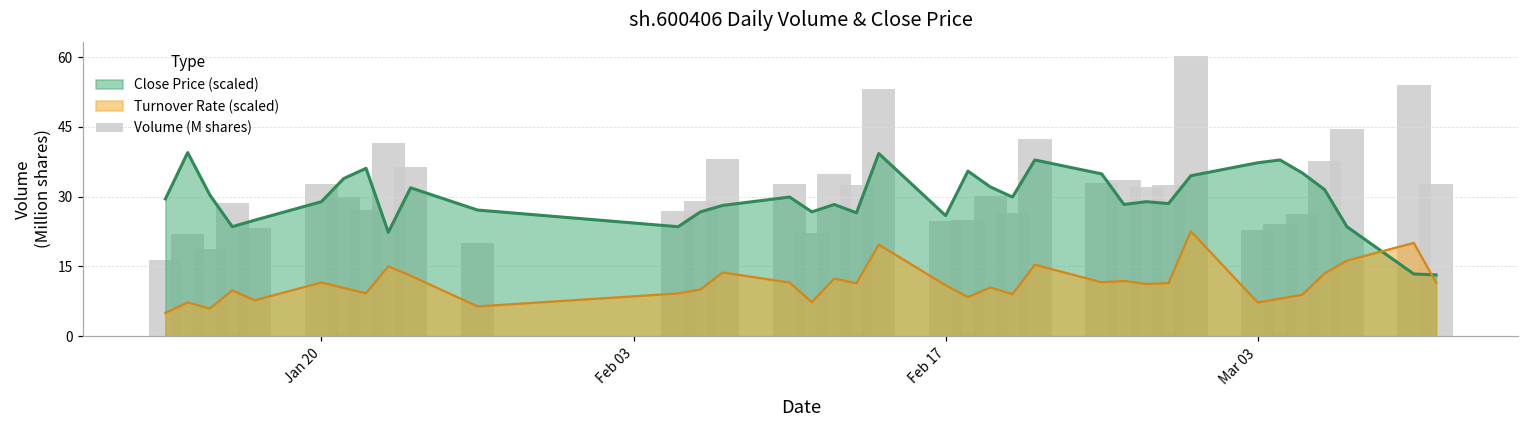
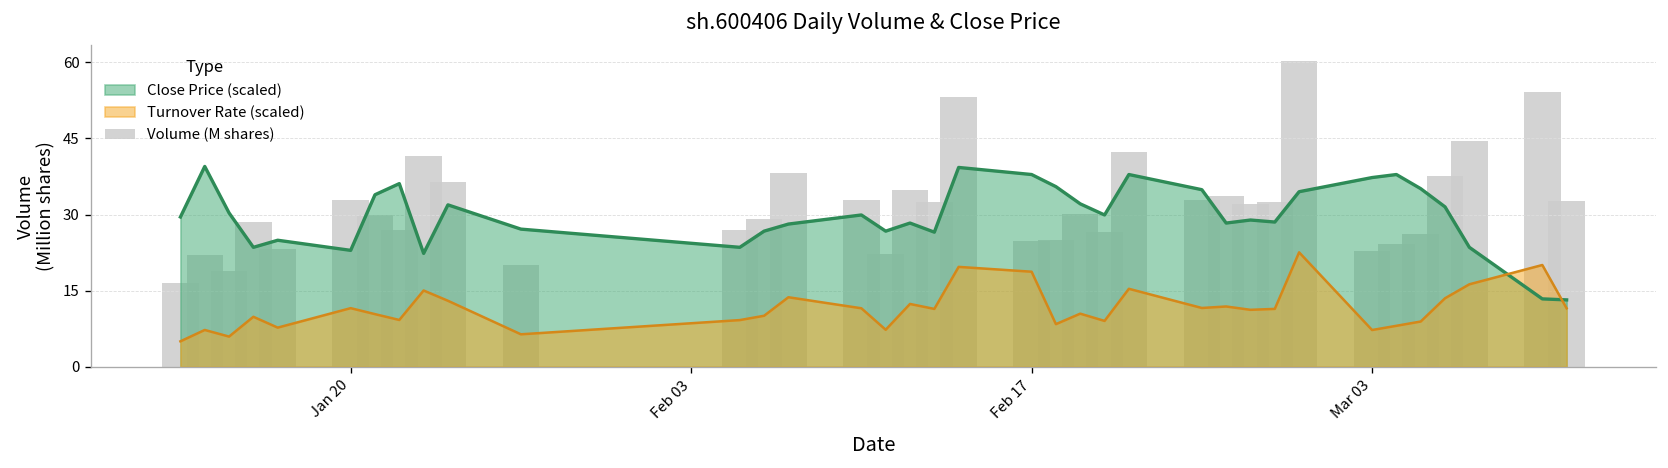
Close Price (scaled), Jan 20: 29 -> 23
Close Price (scaled), Feb 17: 26 -> 38
Turnover Rate (scaled), Feb 17: 11 -> 19
